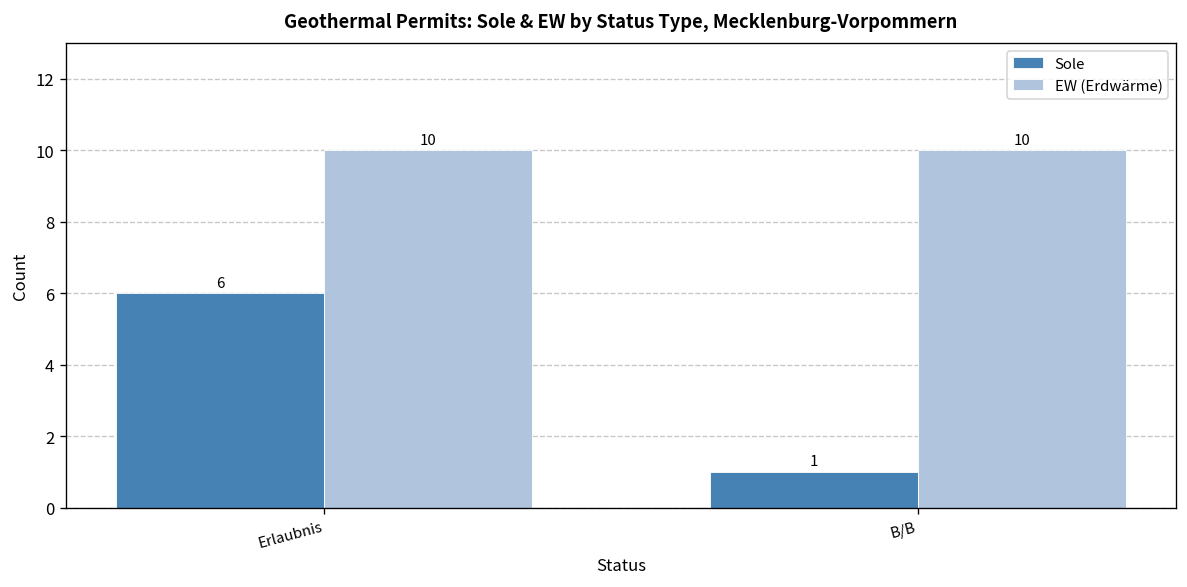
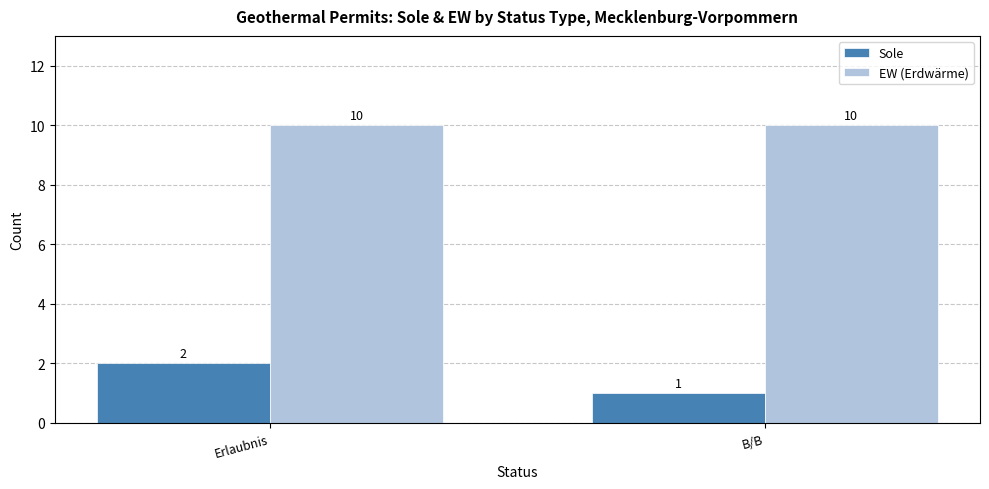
Sole, Erlaubnis: 6 -> 2
